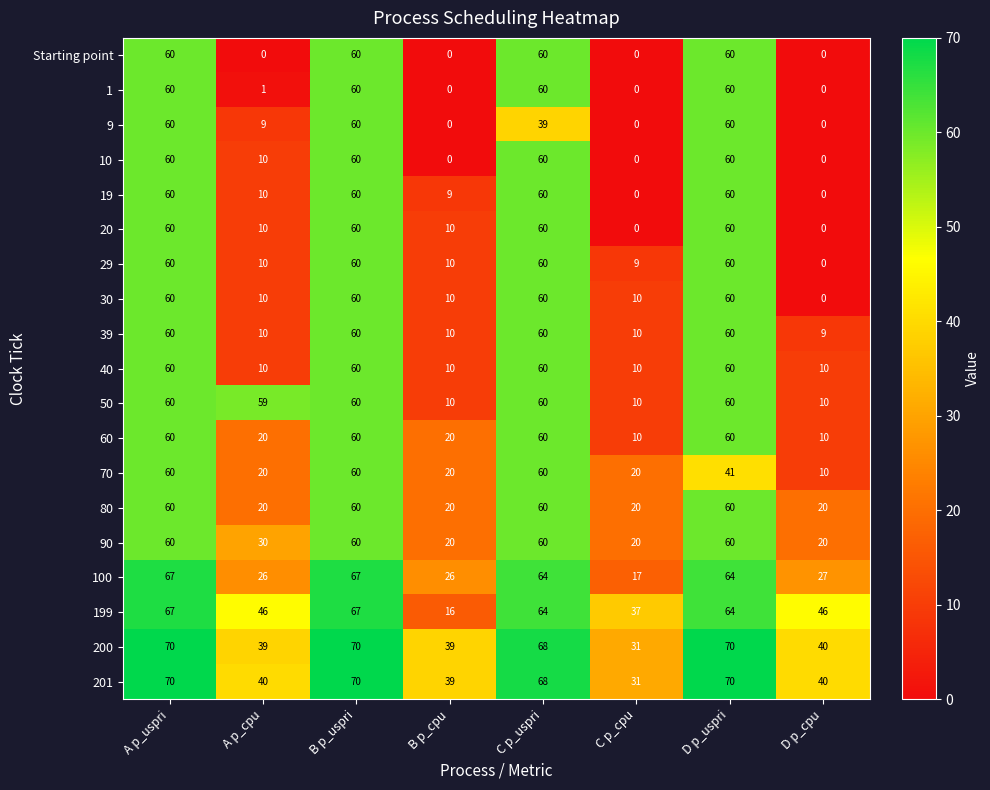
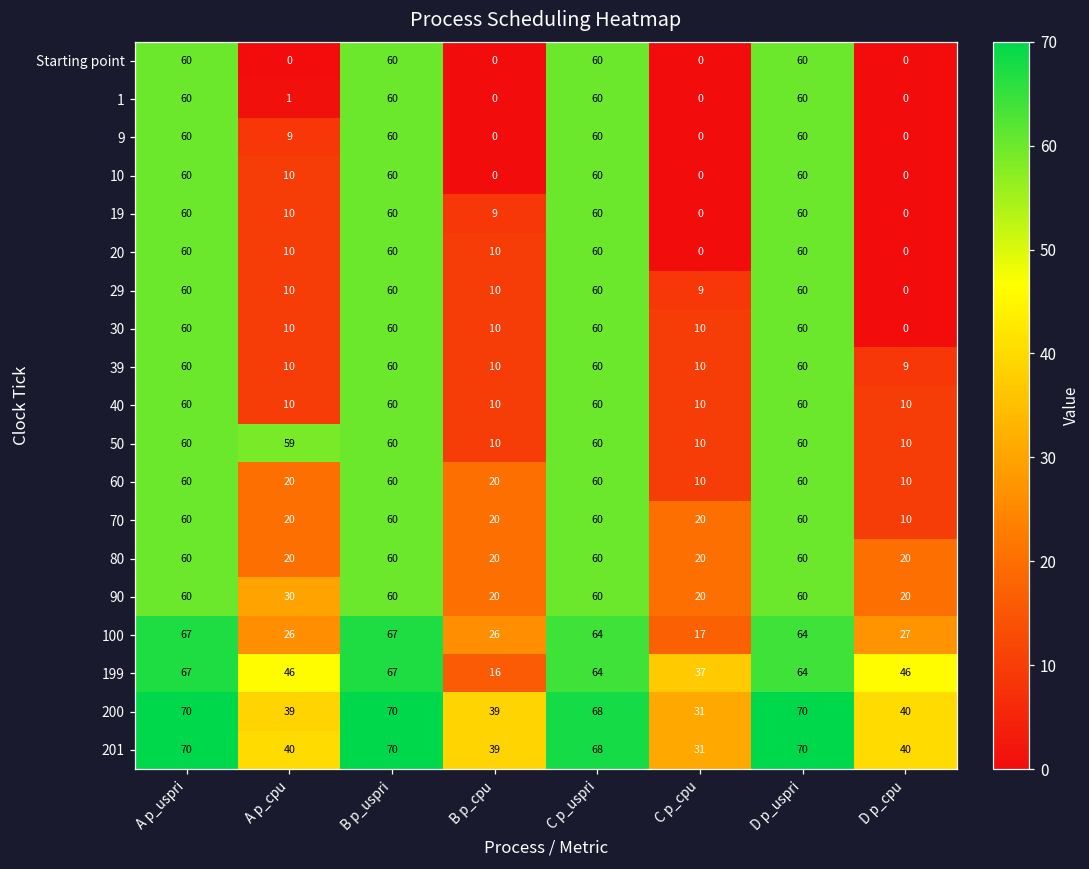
9, C p_uspri: 39 -> 60
70, D p_uspri: 41 -> 60
